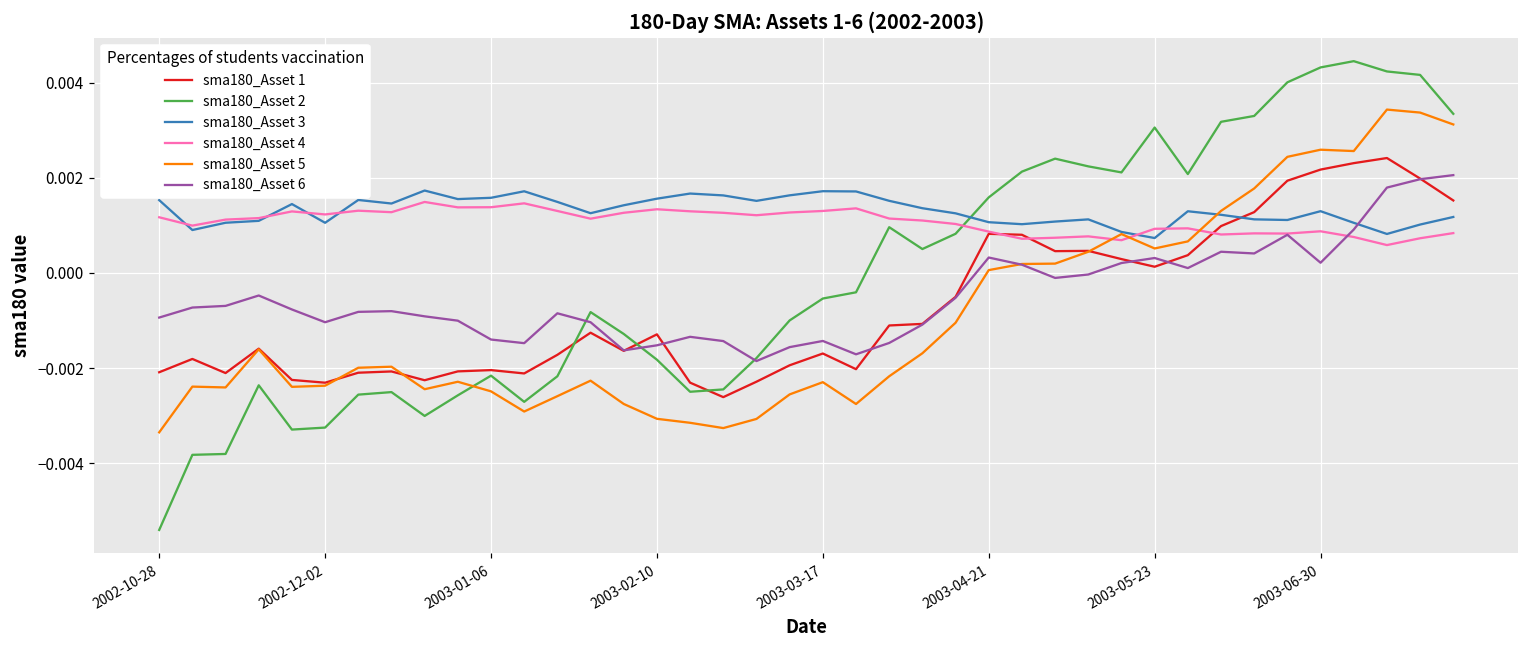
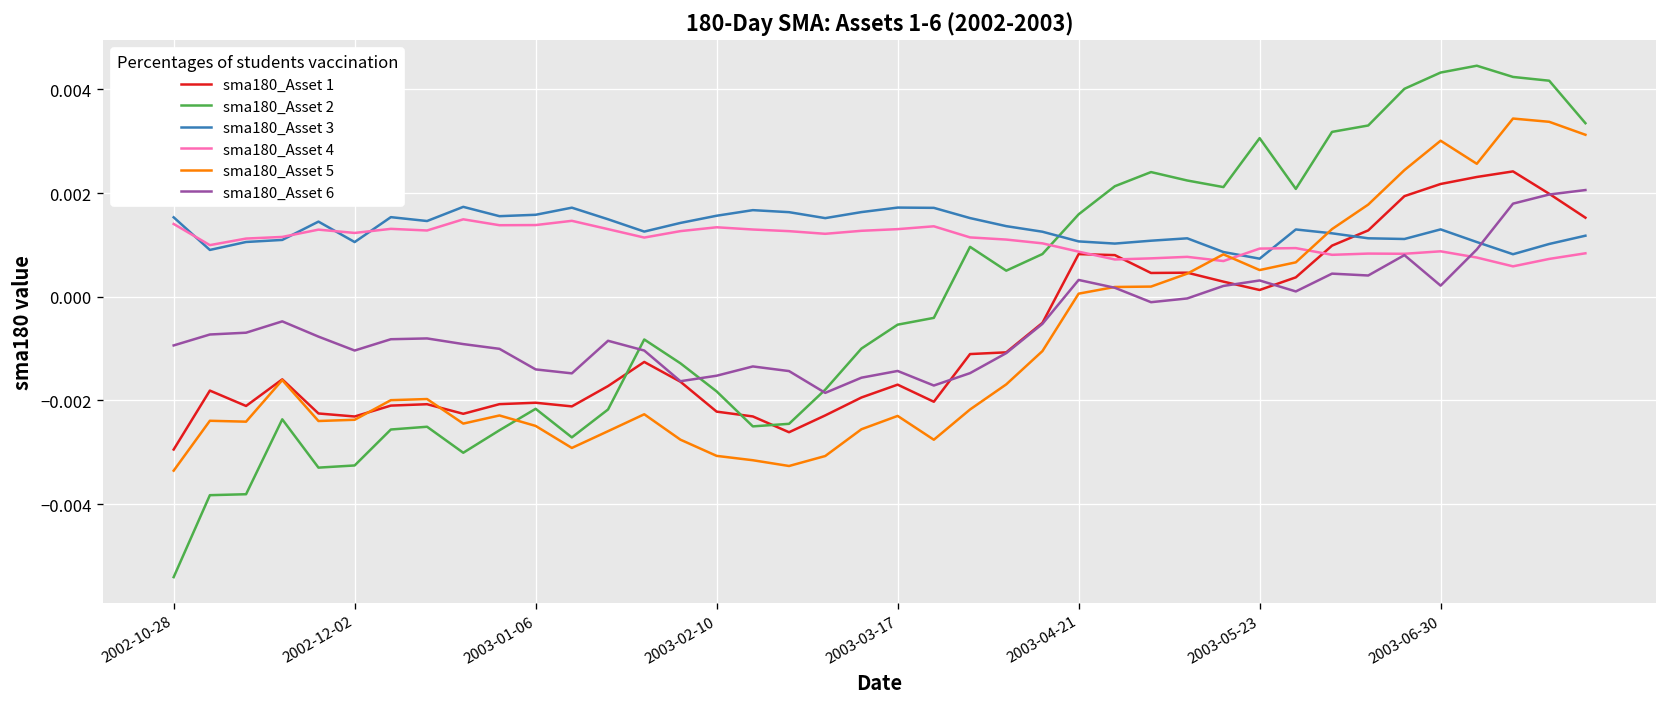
sma180_Asset 1, 2002-10-28: -0.0021 -> -0.0029
sma180_Asset 4, 2002-10-28: 0.0012 -> 0.0014
sma180_Asset 1, 2003-02-10: -0.0013 -> -0.0022
sma180_Asset 5, 2003-06-30: 0.0026 -> 0.0030
